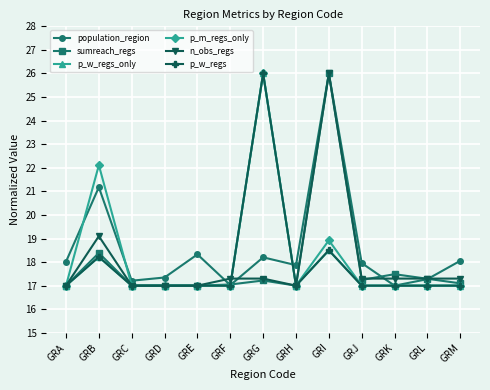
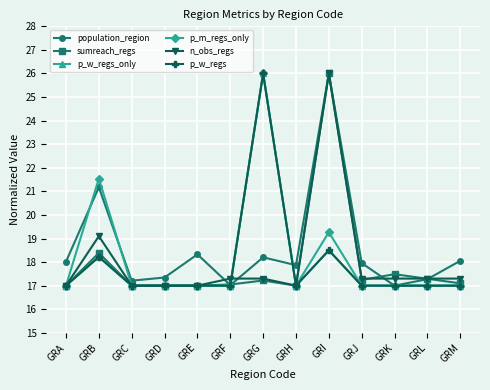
p_m_regs_only, GRB: 22.1 -> 21.5
p_m_regs_only, GRI: 18.9 -> 19.3
